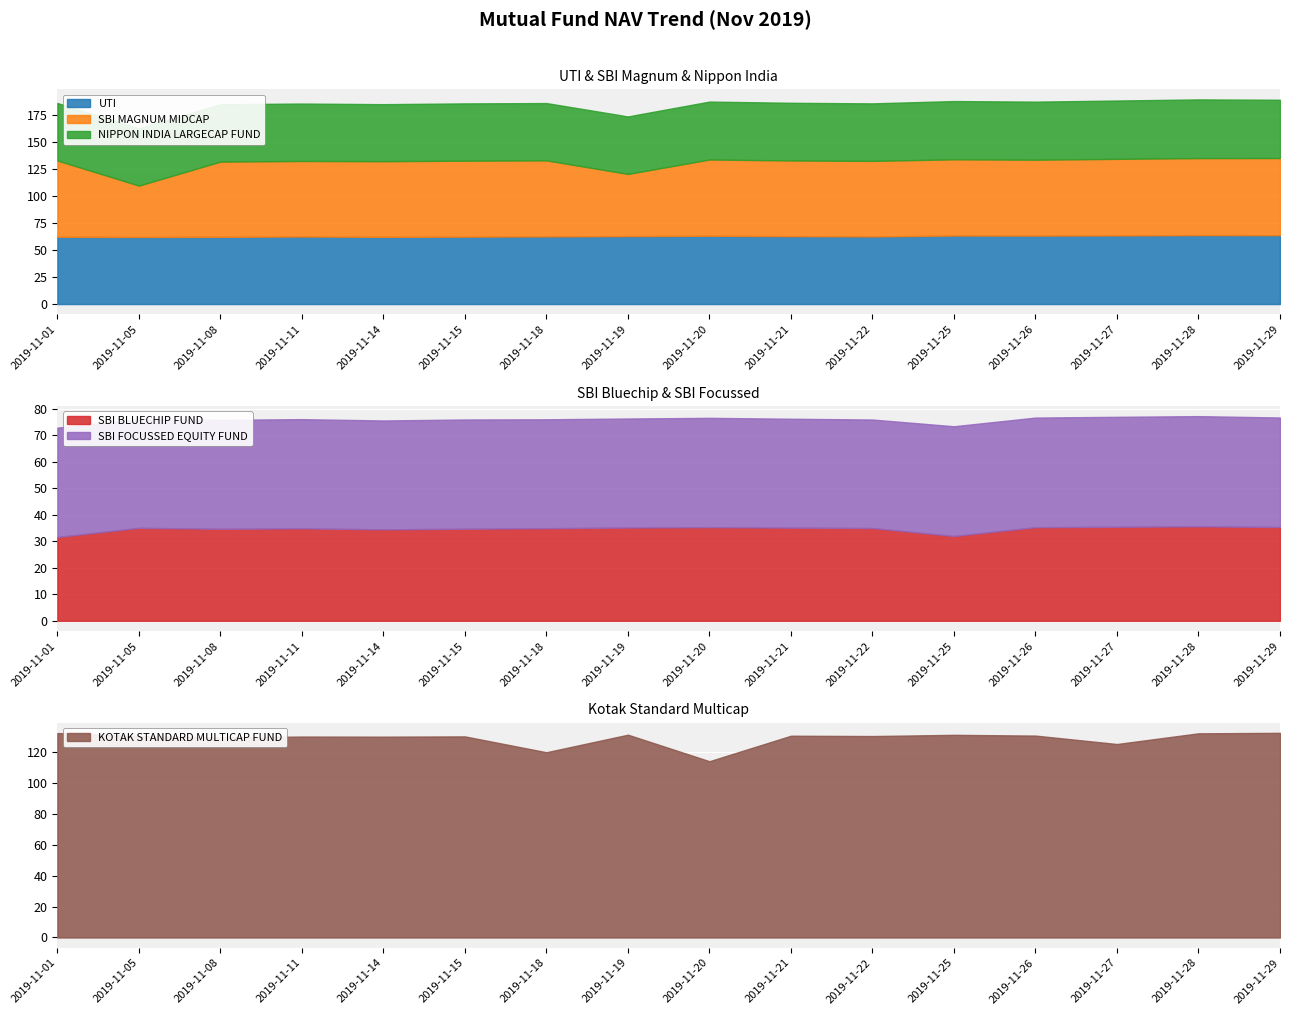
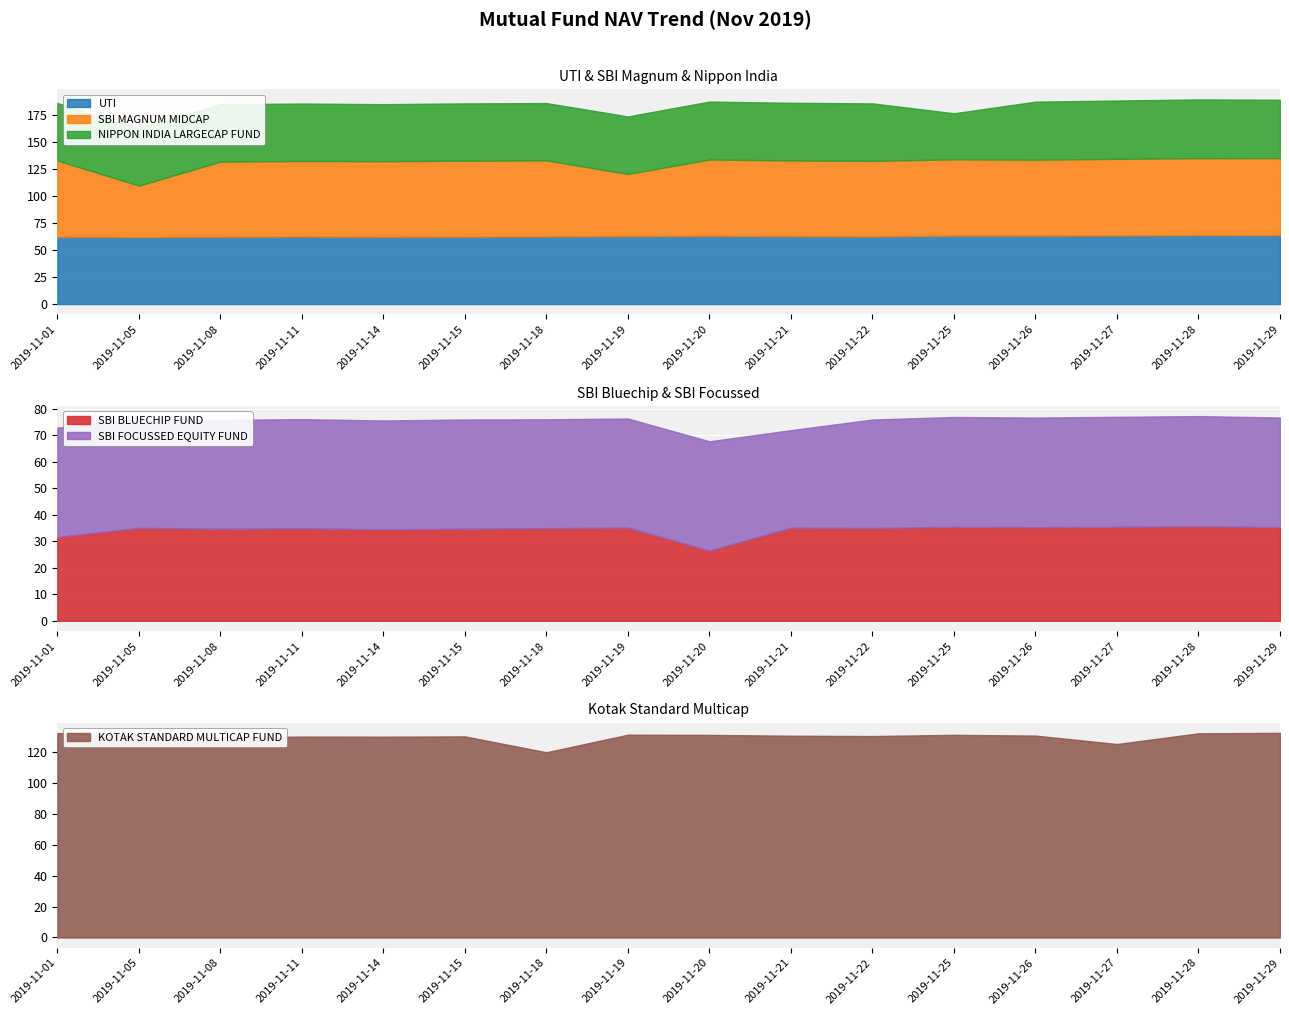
UTI & SBI Magnum & Nippon India, NIPPON INDIA LARGECAP FUND, 2019-11-25: 54 -> 43
SBI Bluechip & SBI Focussed, SBI BLUECHIP FUND, 2019-11-20: 35 -> 26
SBI Bluechip & SBI Focussed, SBI FOCUSSED EQUITY FUND, 2019-11-21: 41 -> 37
SBI Bluechip & SBI Focussed, SBI BLUECHIP FUND, 2019-11-25: 32 -> 35
Kotak Standard Multicap, 2019-11-20: 114 -> 131
